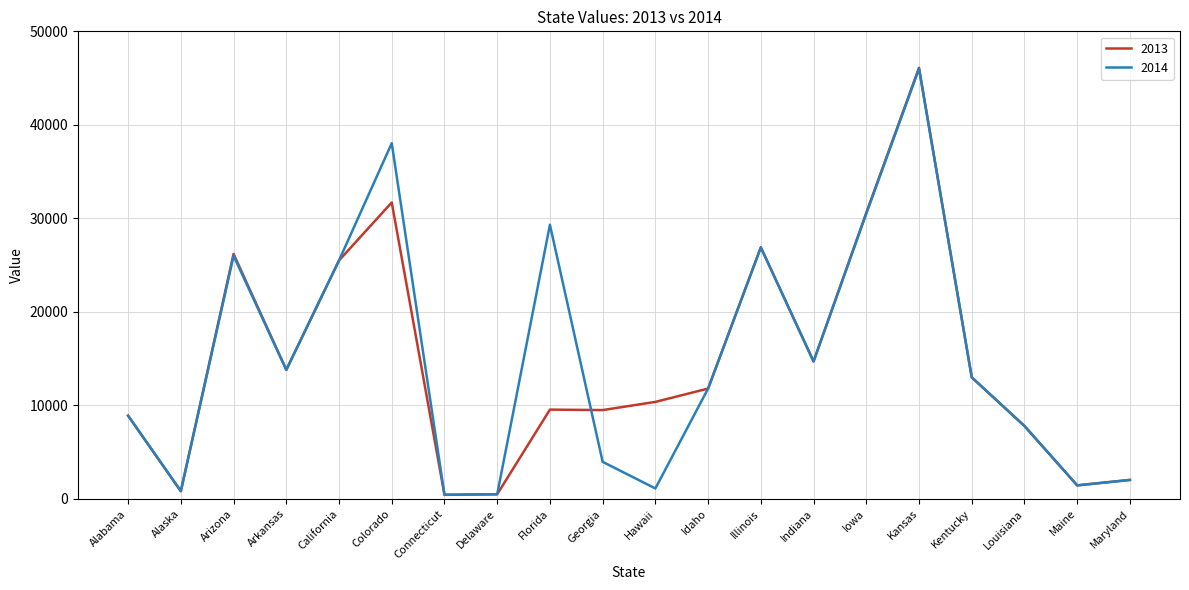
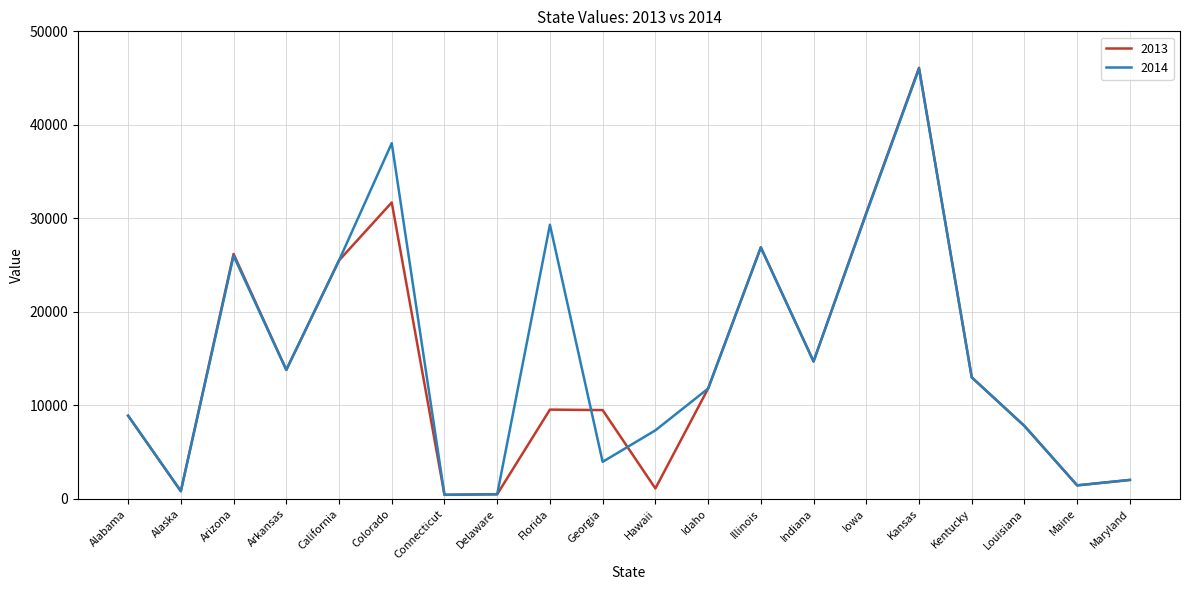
2013, Hawaii: 10000 -> 1000
2014, Hawaii: 1000 -> 7000
